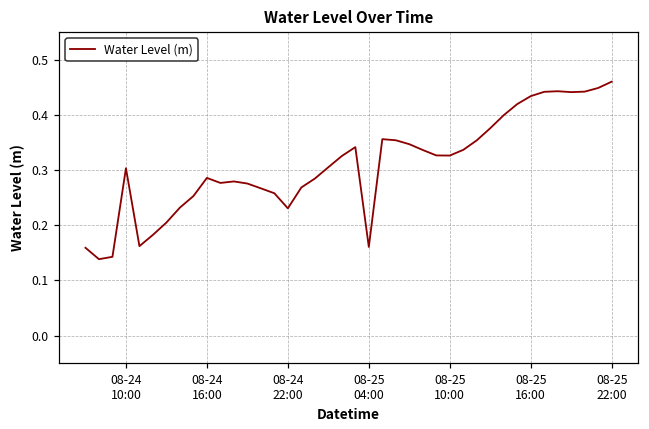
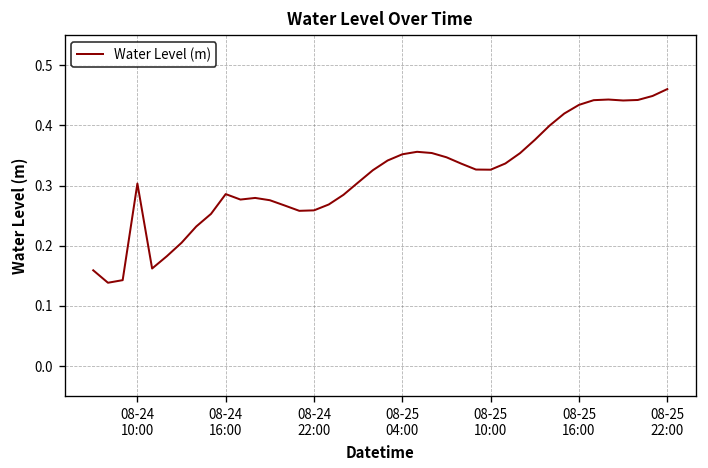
08-24 22:00: 0.23 -> 0.26
08-25 04:00: 0.16 -> 0.35
